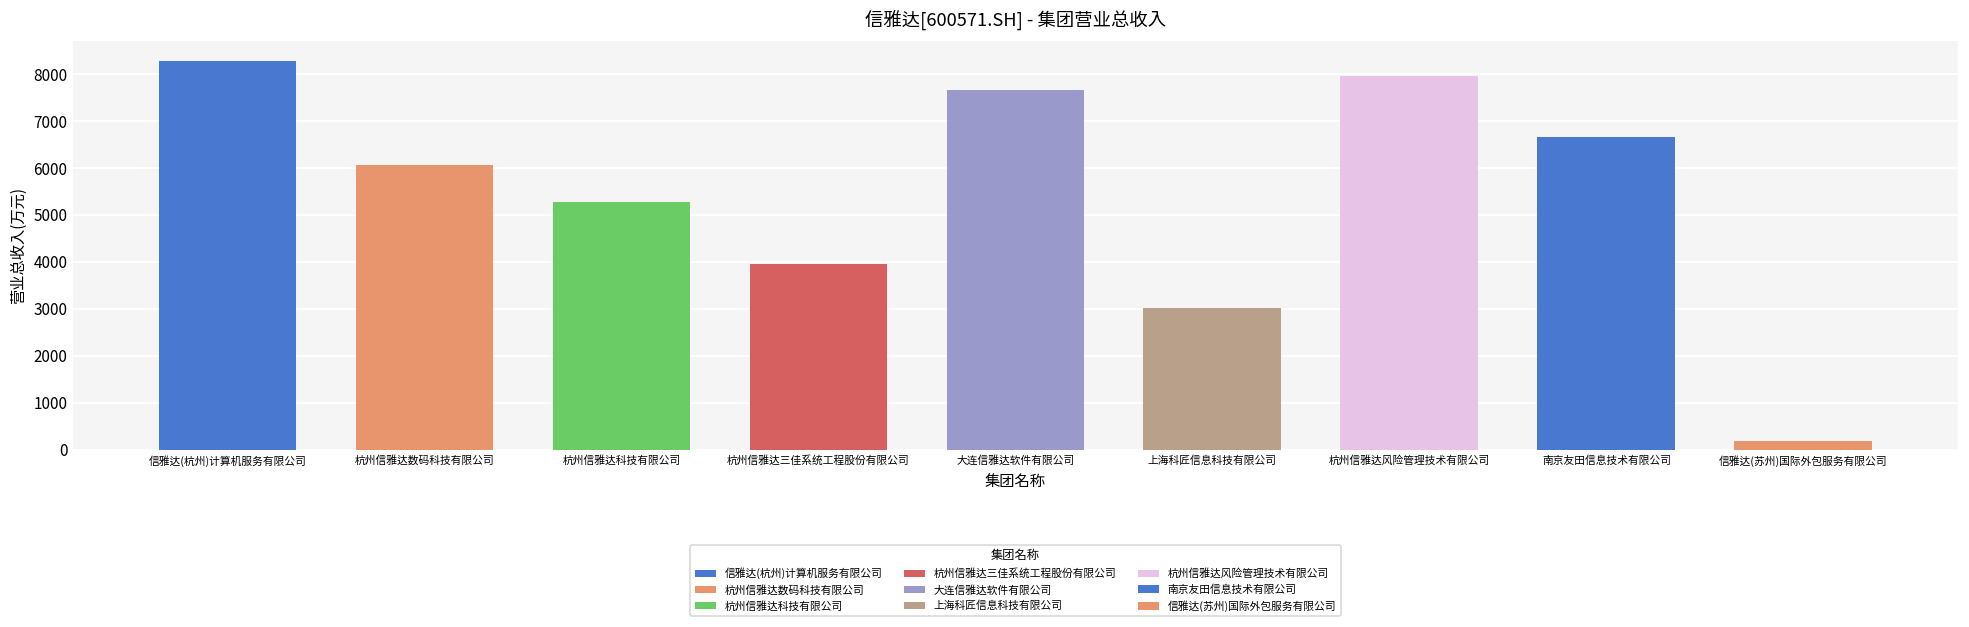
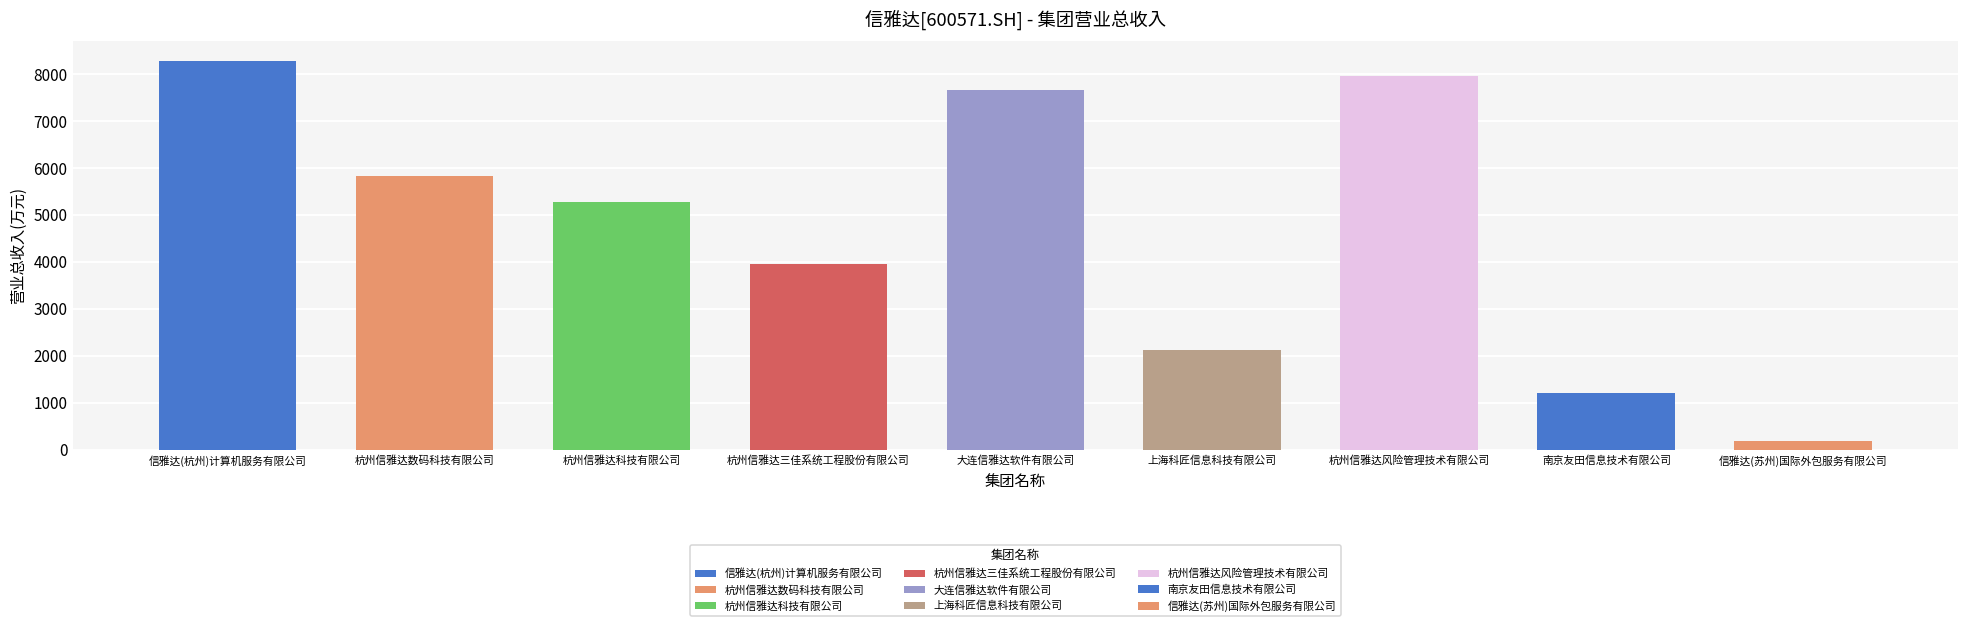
杭州信雅达数码科技有限公司: 6100 -> 5800
上海科匠信息科技有限公司: 3000 -> 2100
南京友田信息技术有限公司: 6600 -> 1200
